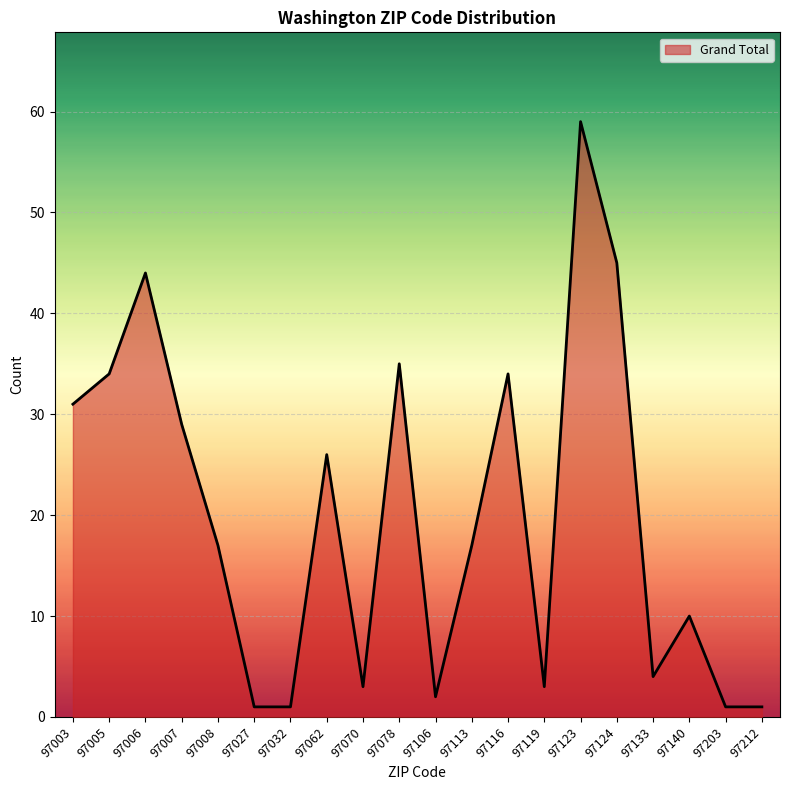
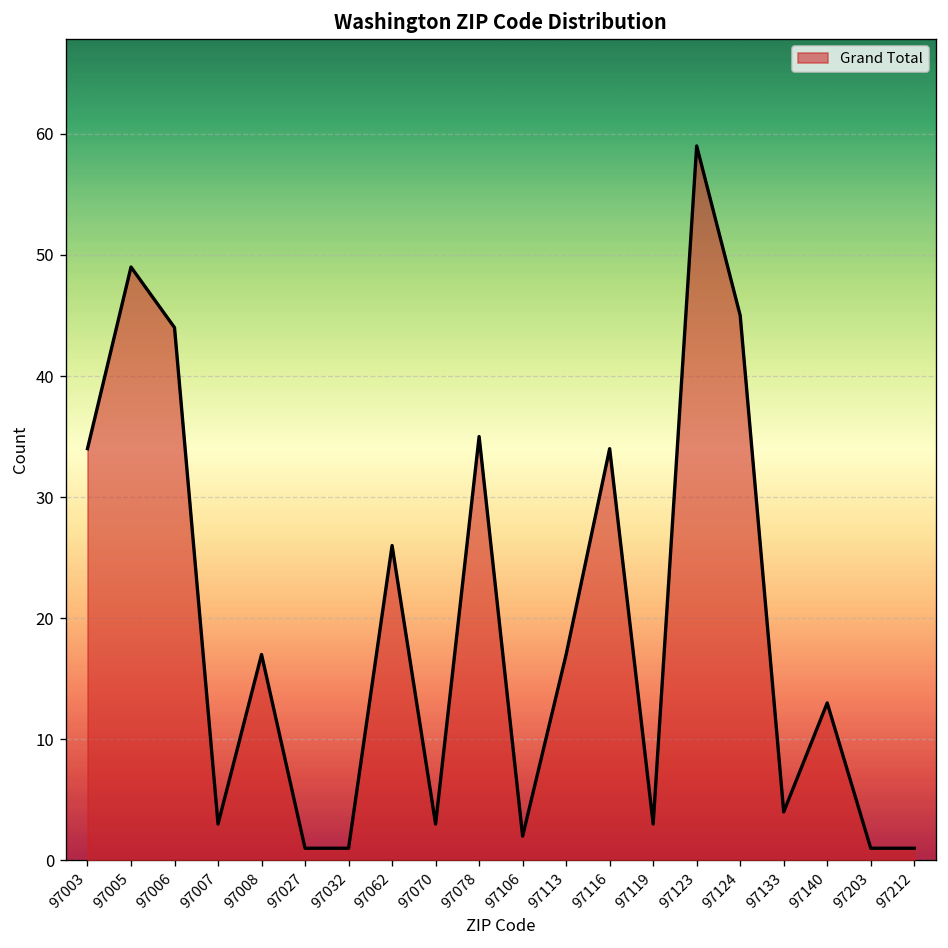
97003: 31 -> 34
97005: 34 -> 49
97007: 29 -> 3
97140: 10 -> 13
